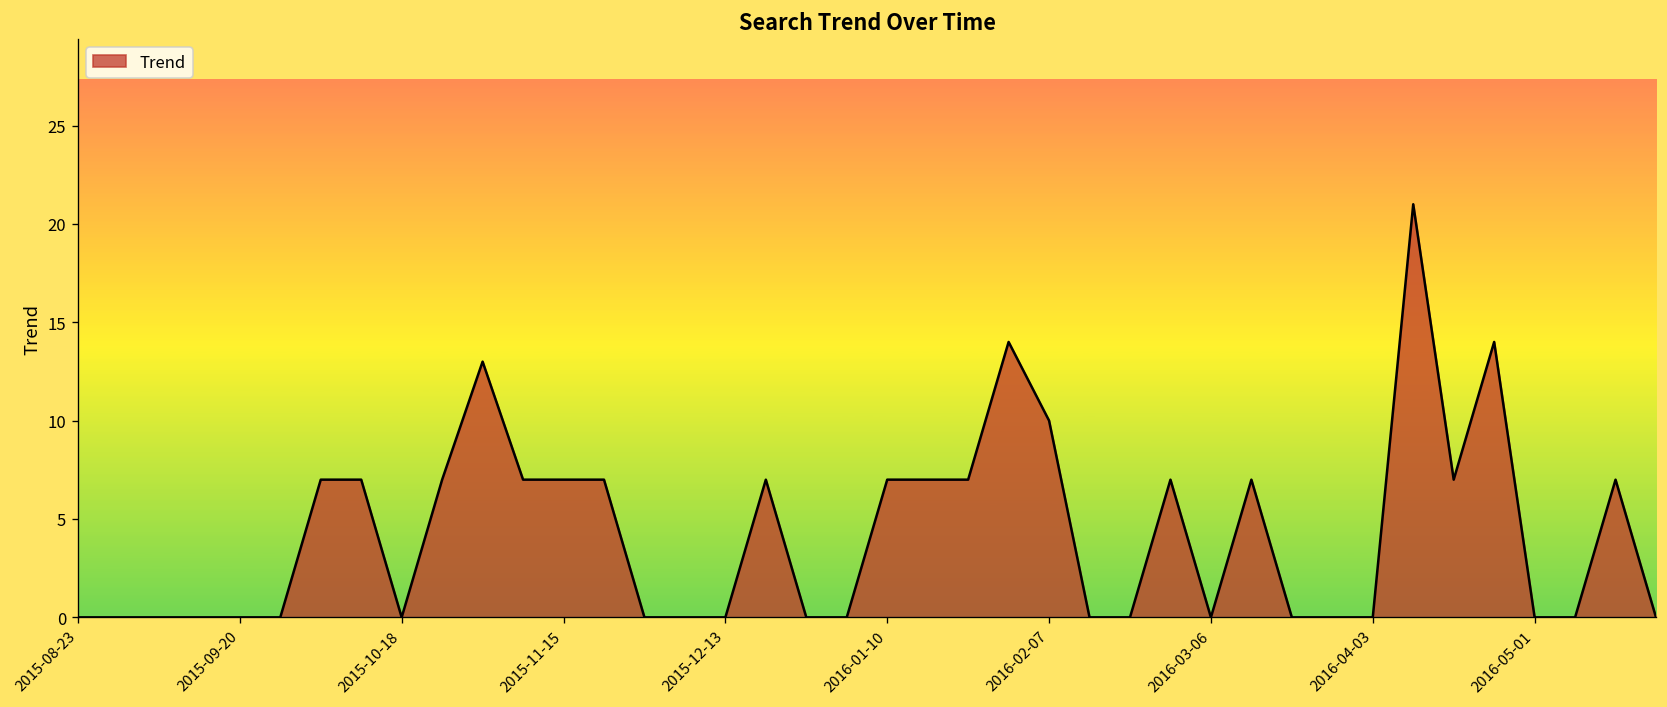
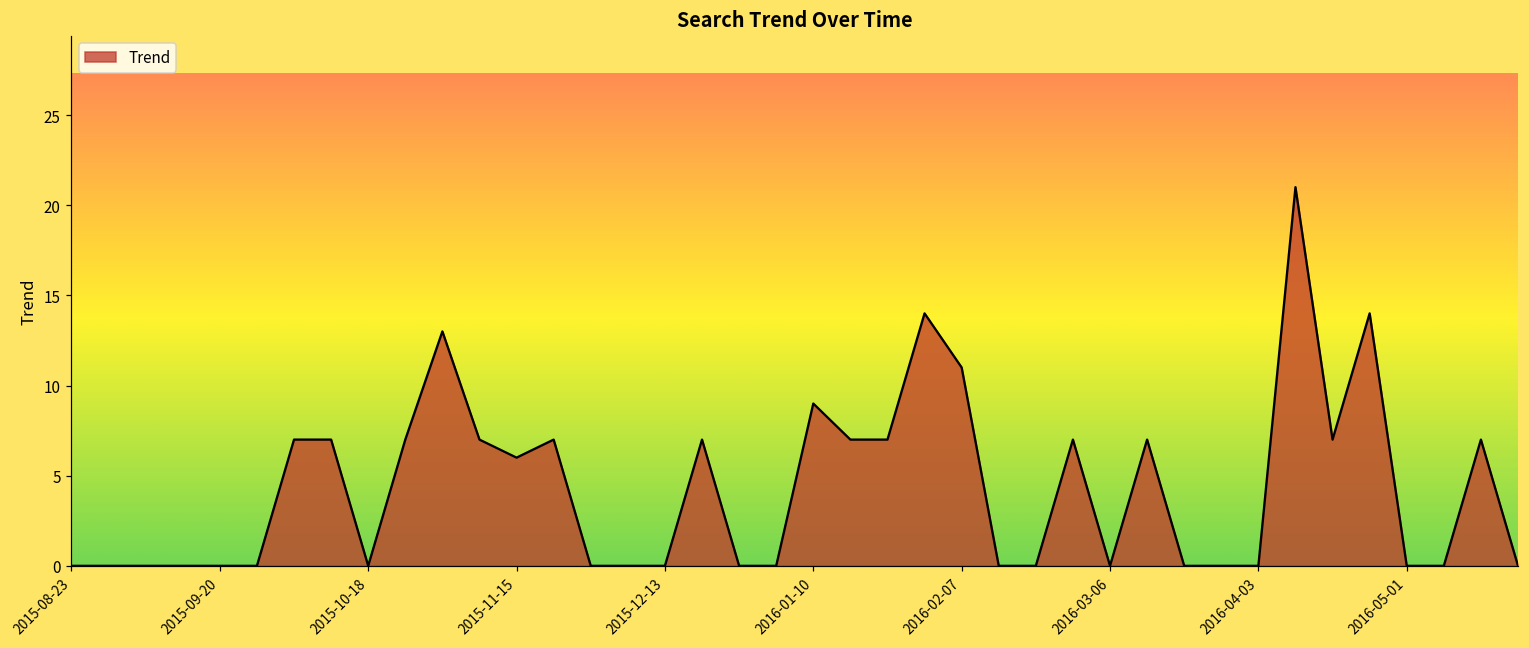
2015-11-15: 7 -> 6
2016-01-10: 7 -> 9
2016-02-07: 10 -> 11
